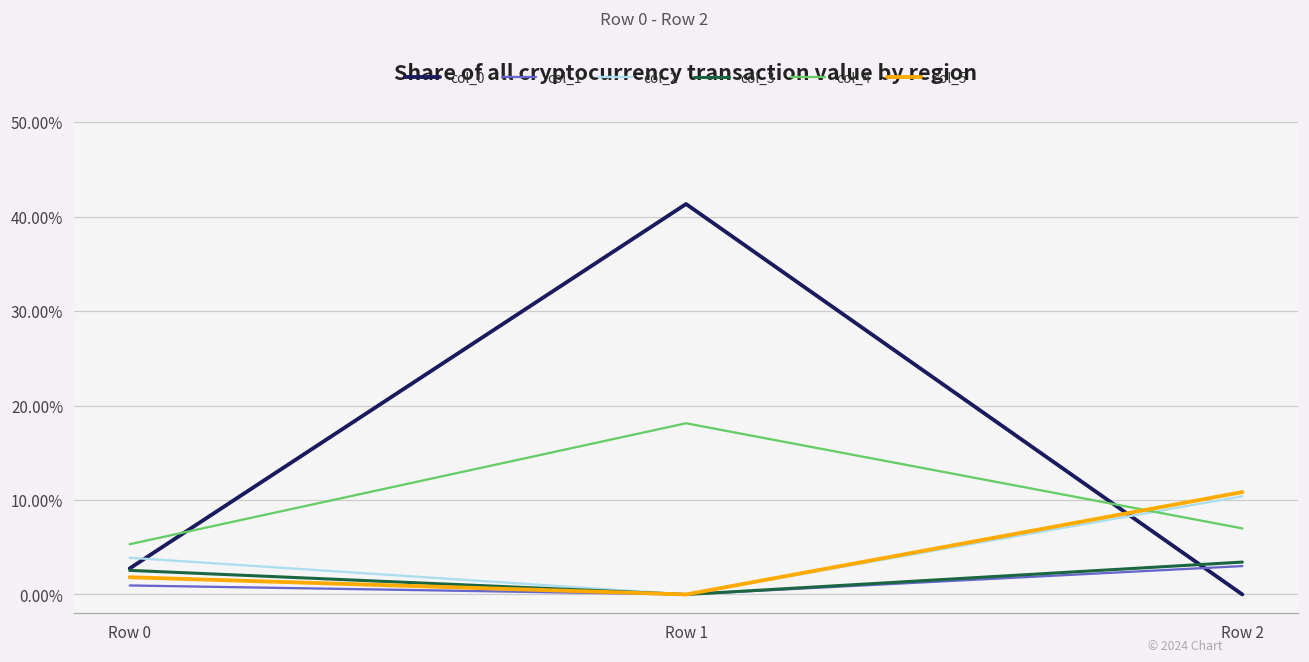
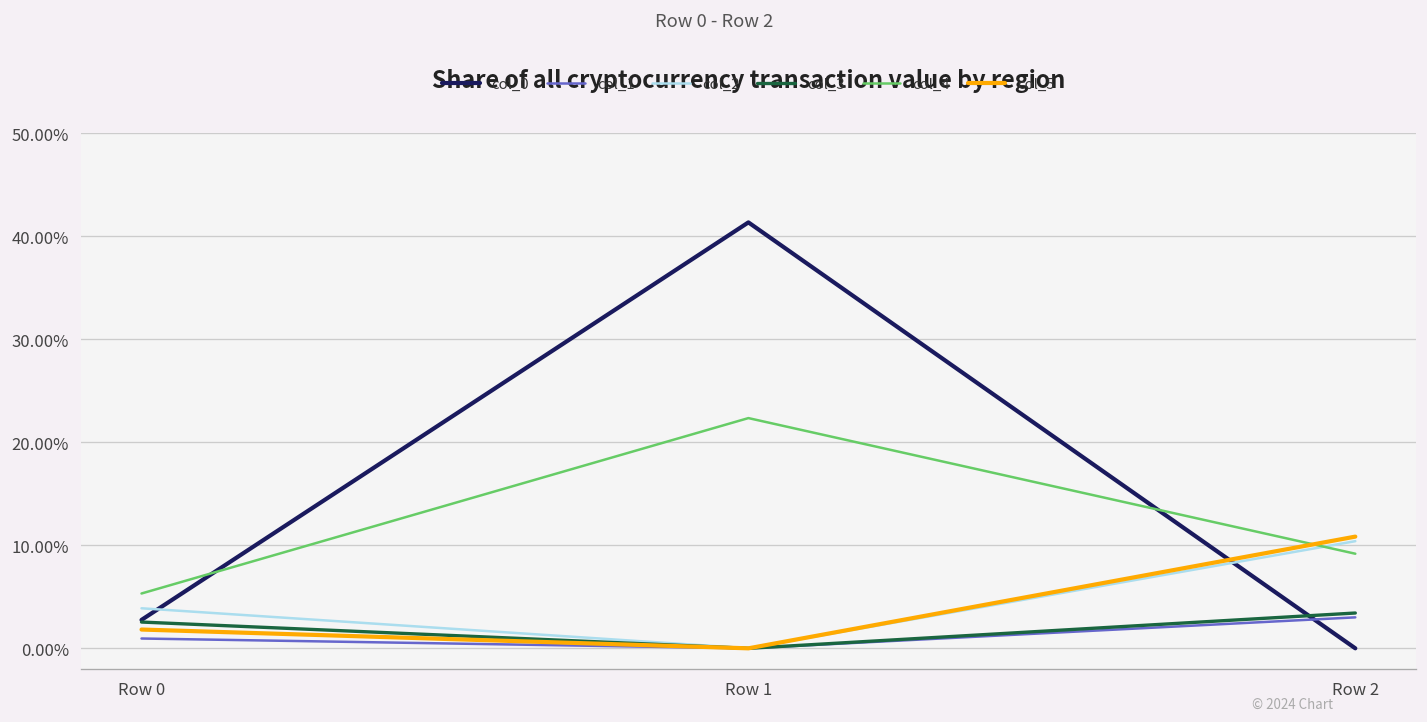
col_4, Row 1: 18% -> 22%
col_4, Row 2: 7% -> 9%
